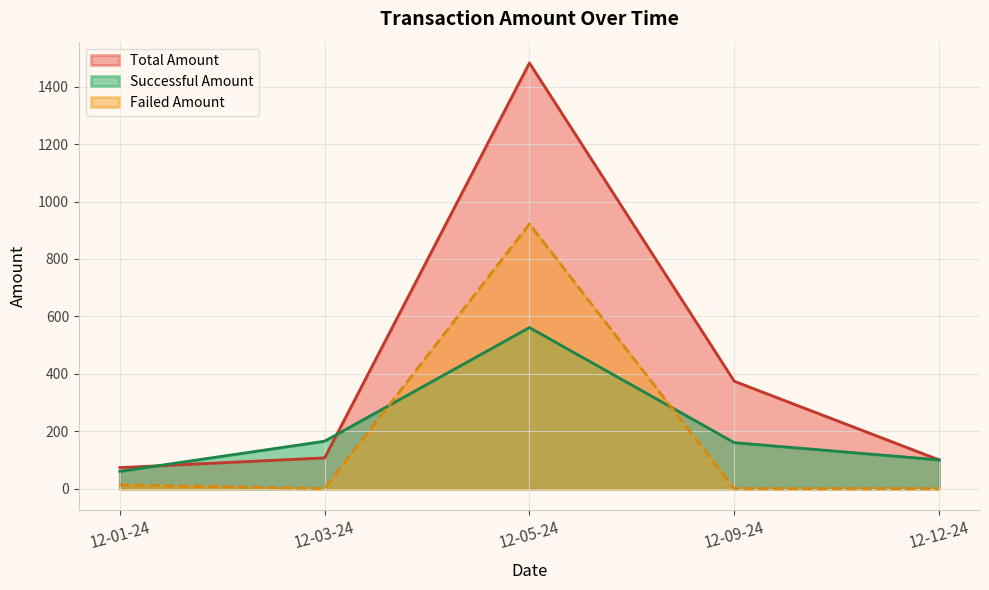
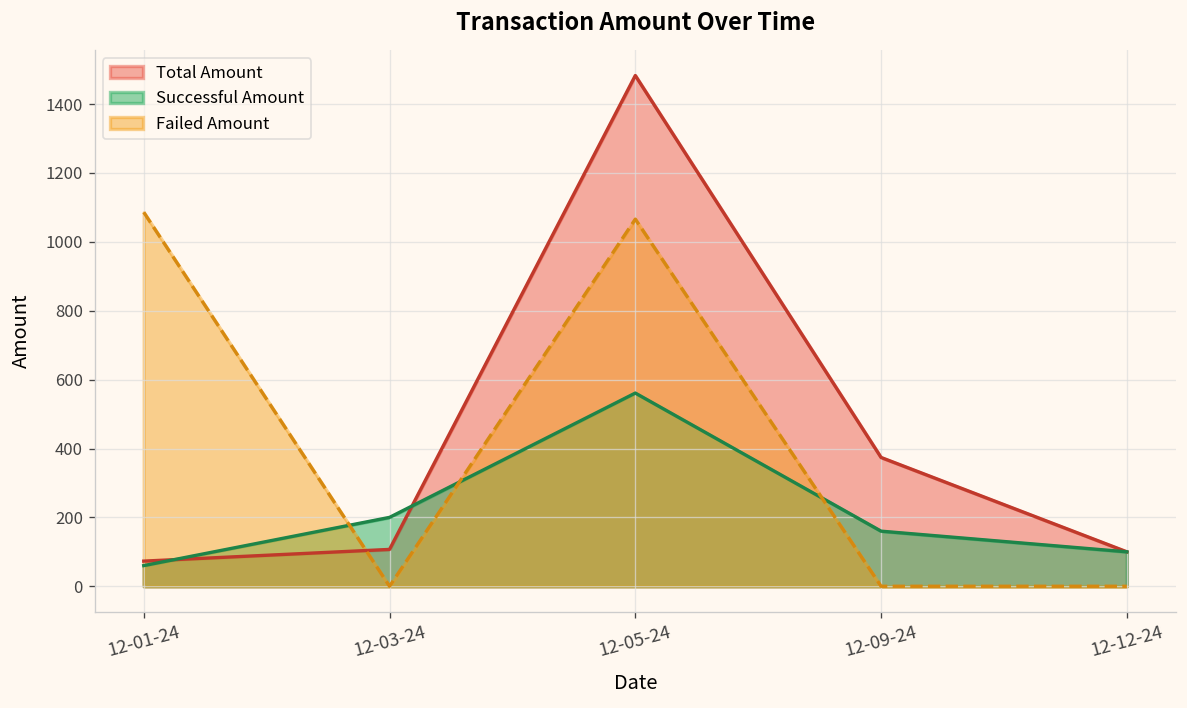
Failed Amount, 12-01-24: 10 -> 1090
Successful Amount, 12-03-24: 170 -> 200
Failed Amount, 12-05-24: 920 -> 1070
